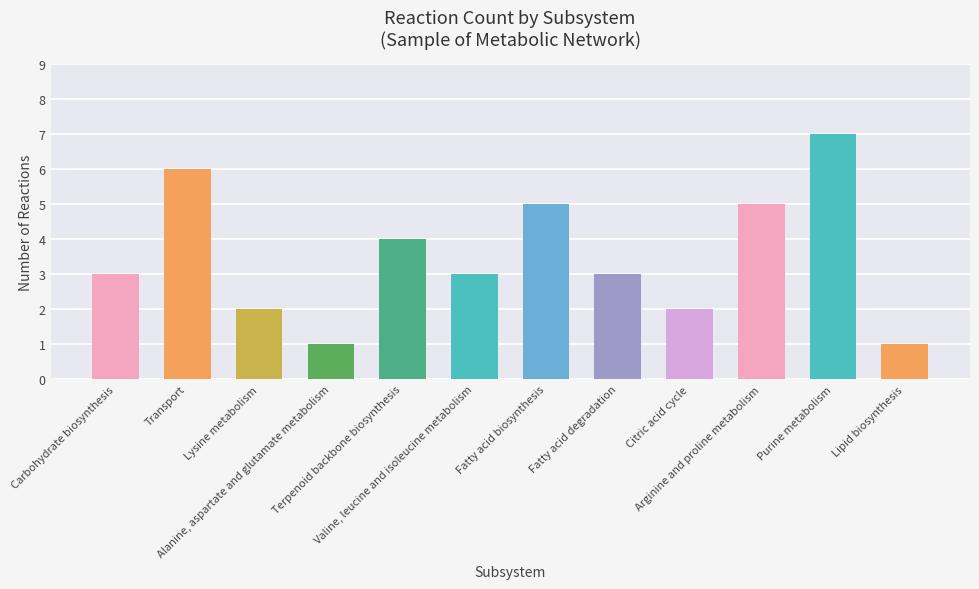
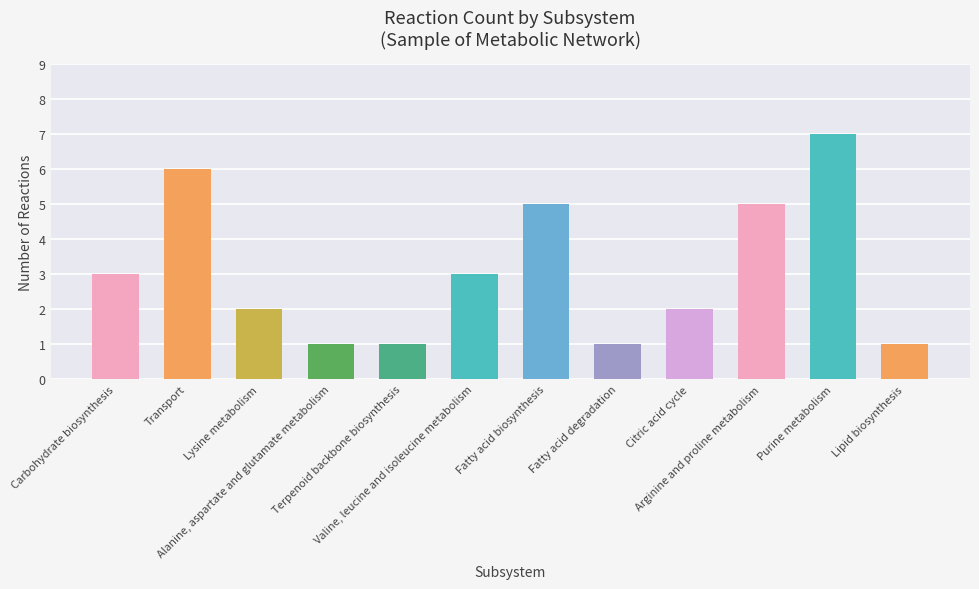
Terpenoid backbone biosynthesis: 4 -> 1
Fatty acid degradation: 3 -> 1
